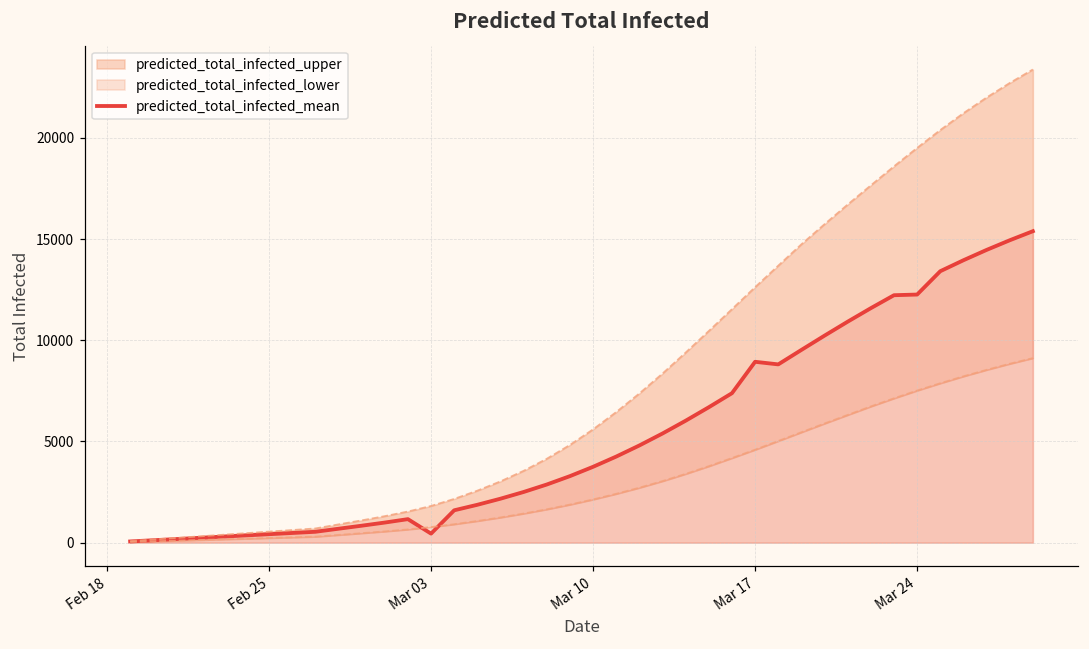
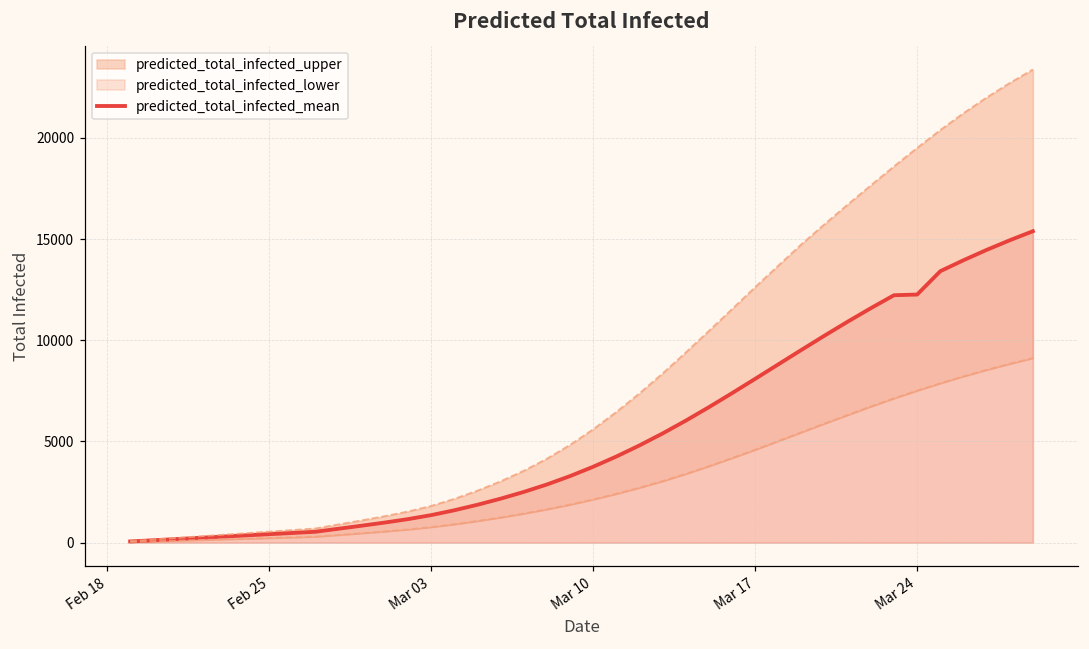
predicted_total_infected_mean, Mar 03: 400 -> 1400
predicted_total_infected_mean, Mar 17: 8900 -> 8100
